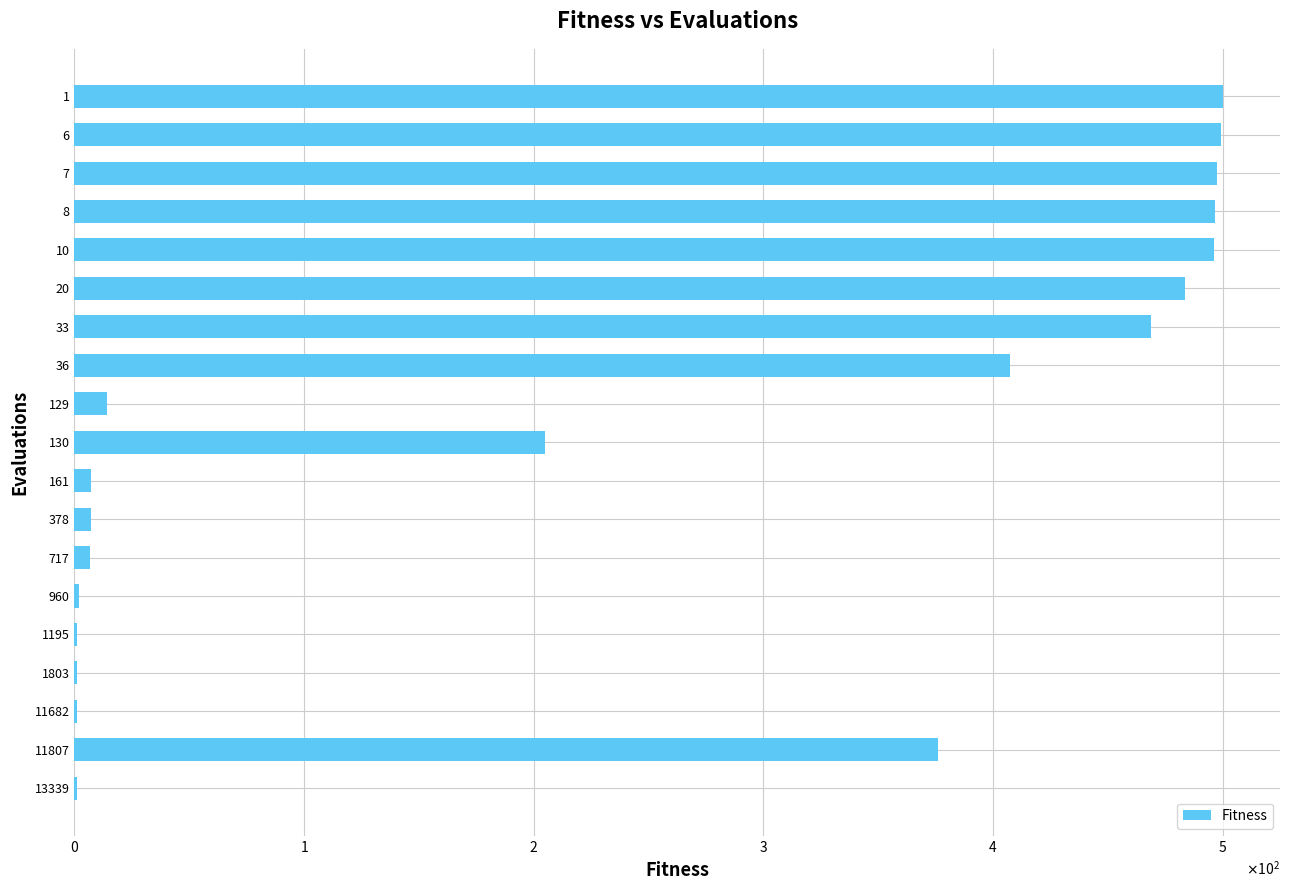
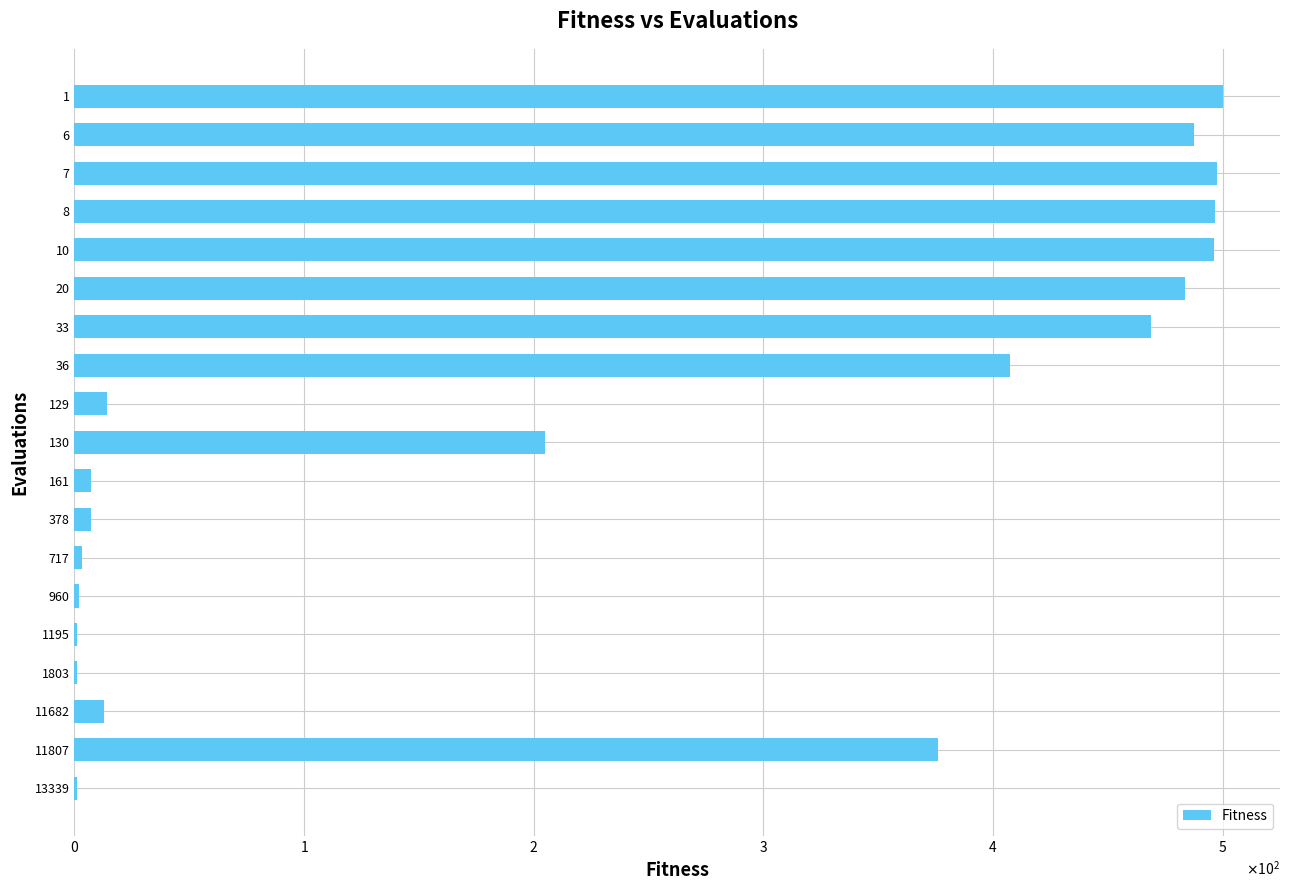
6: 499 -> 487
717: 7 -> 3
11682: 1 -> 13
